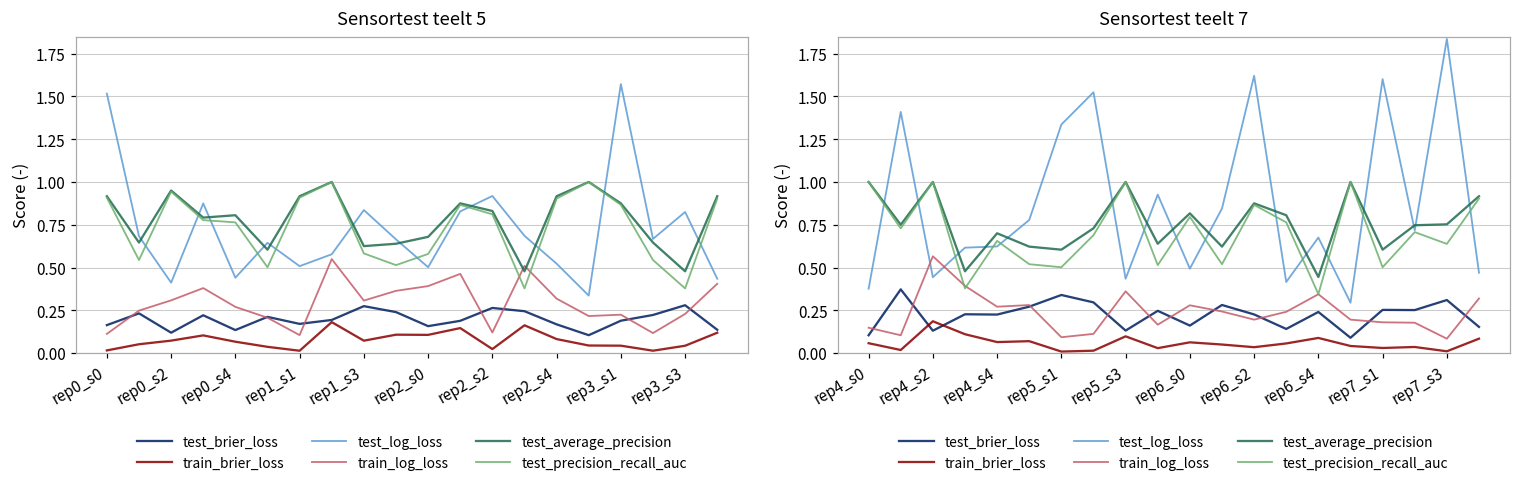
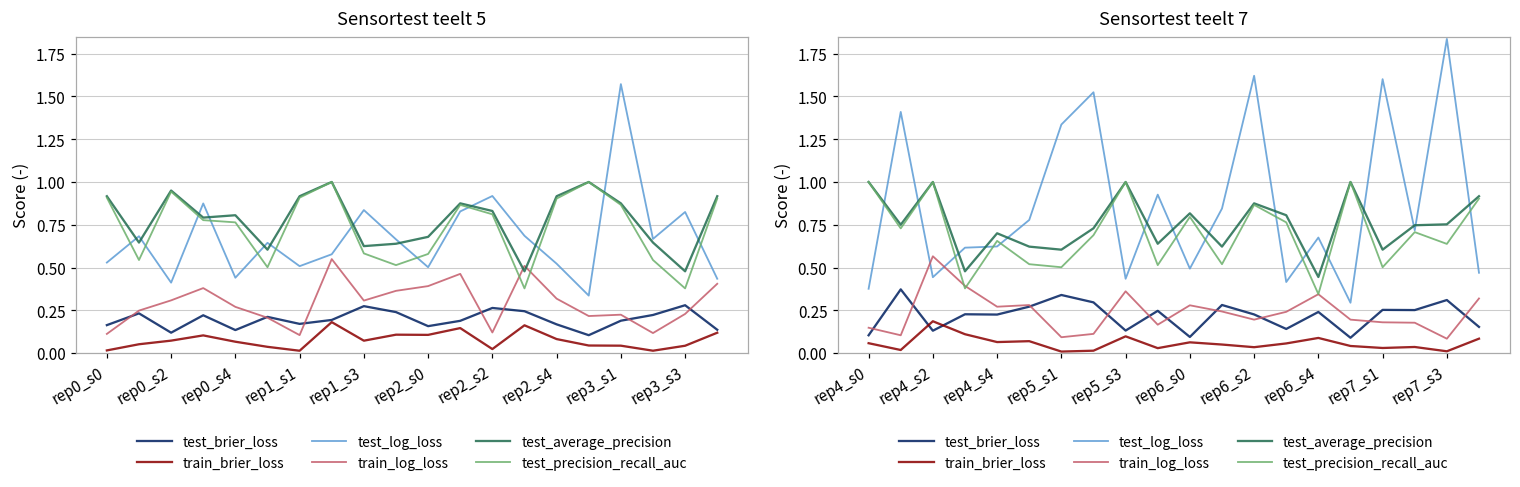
Sensortest teelt 5, test_log_loss, rep0_s0: 1.52 -> 0.53
Sensortest teelt 7, test_brier_loss, rep6_s0: 0.16 -> 0.09
